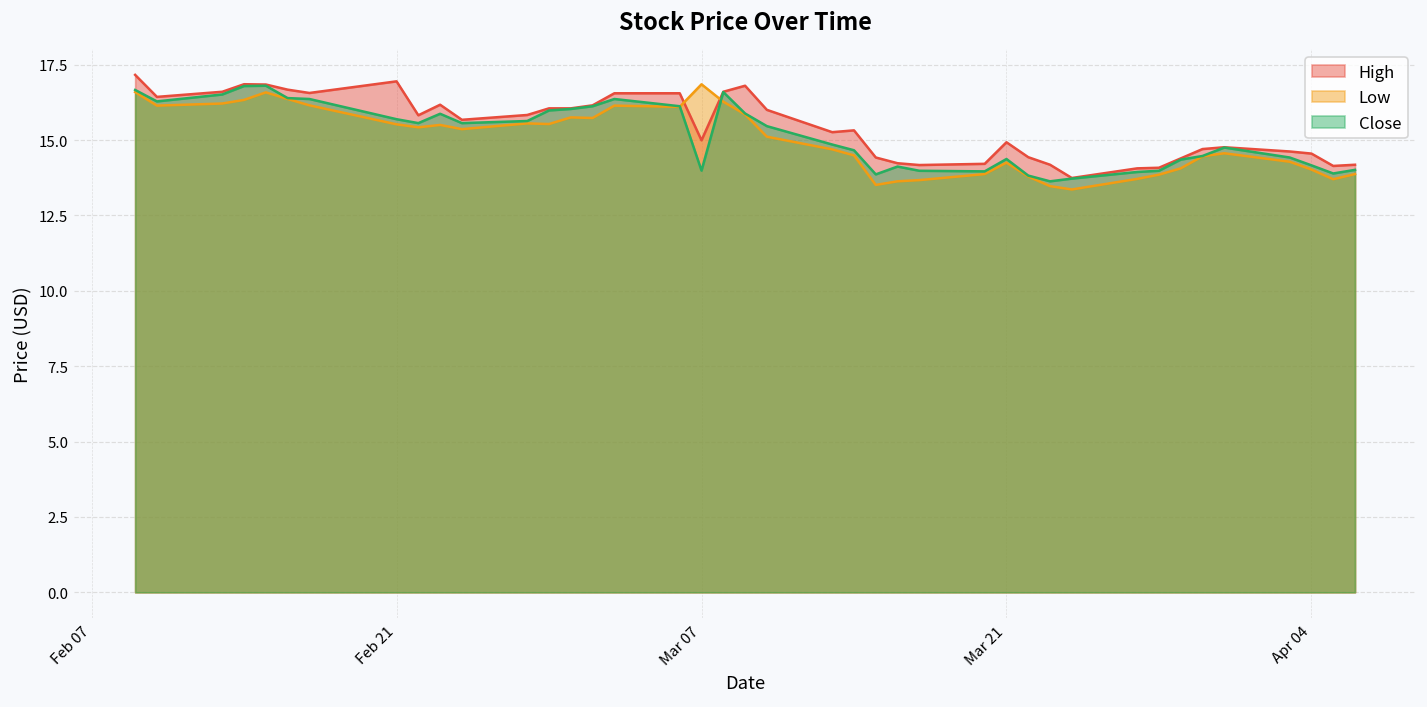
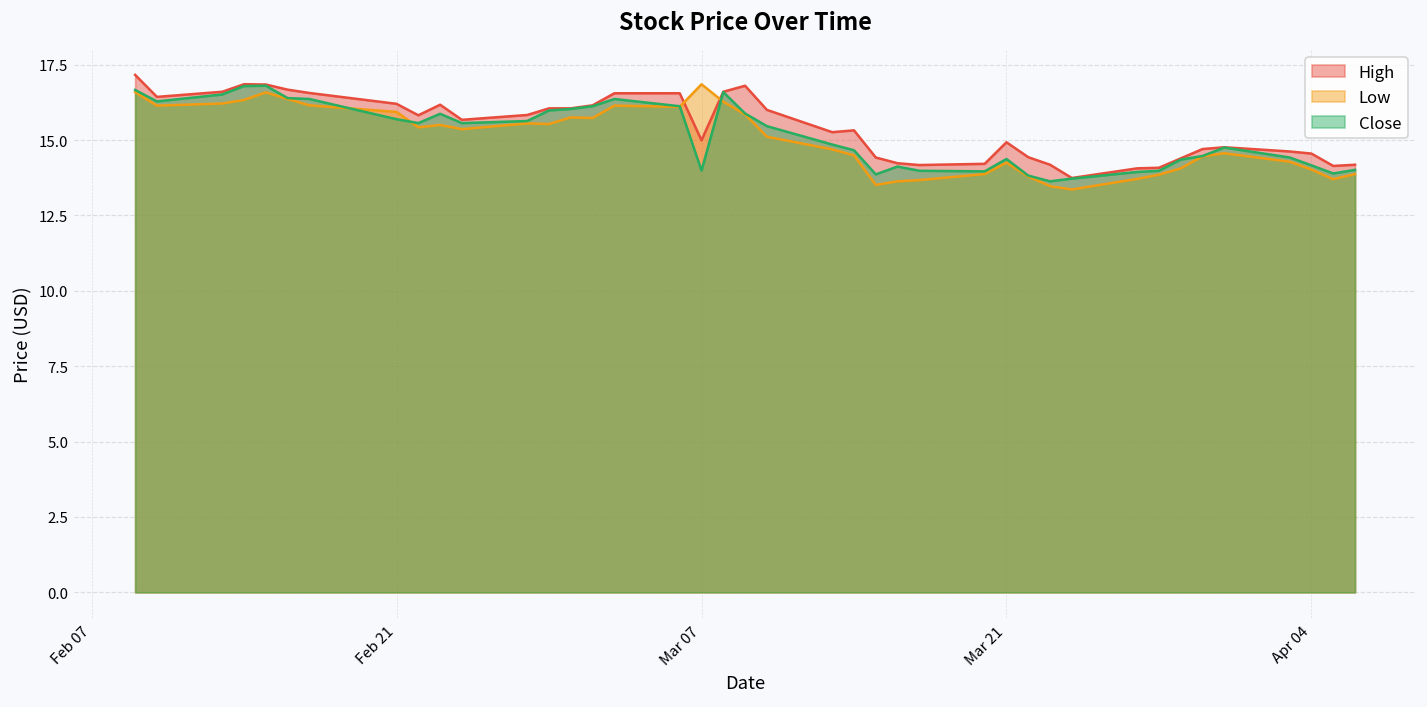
High, Feb 21: 16.9 -> 16.2
Low, Feb 21: 15.5 -> 15.9
